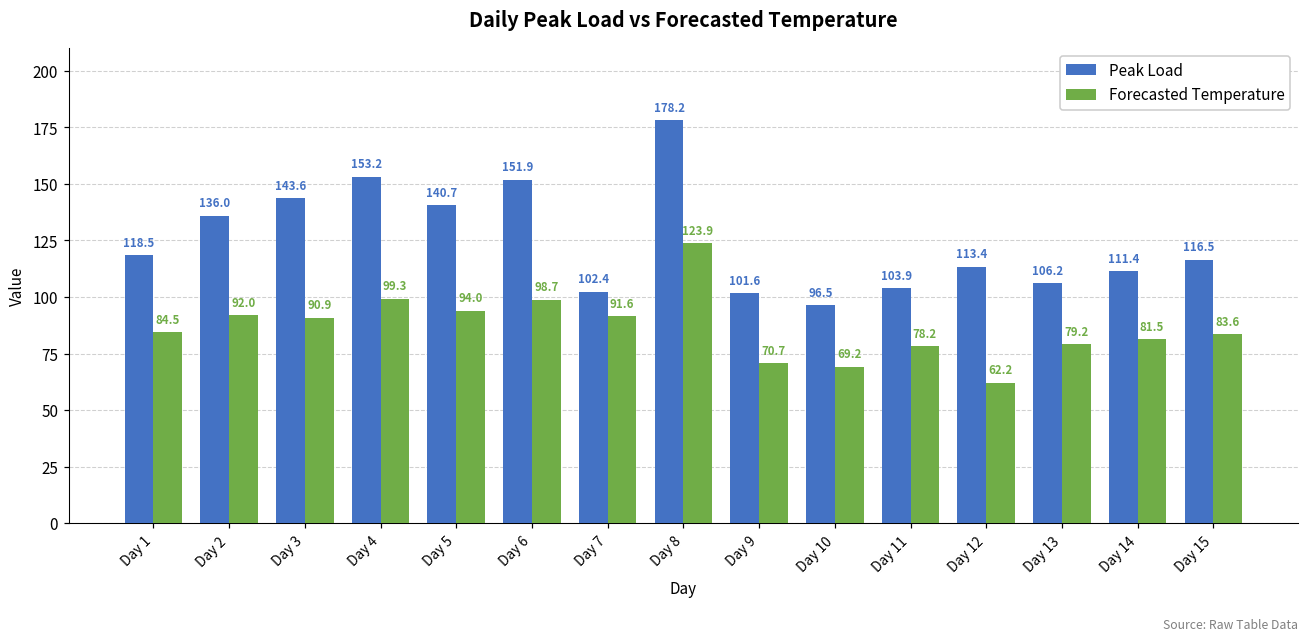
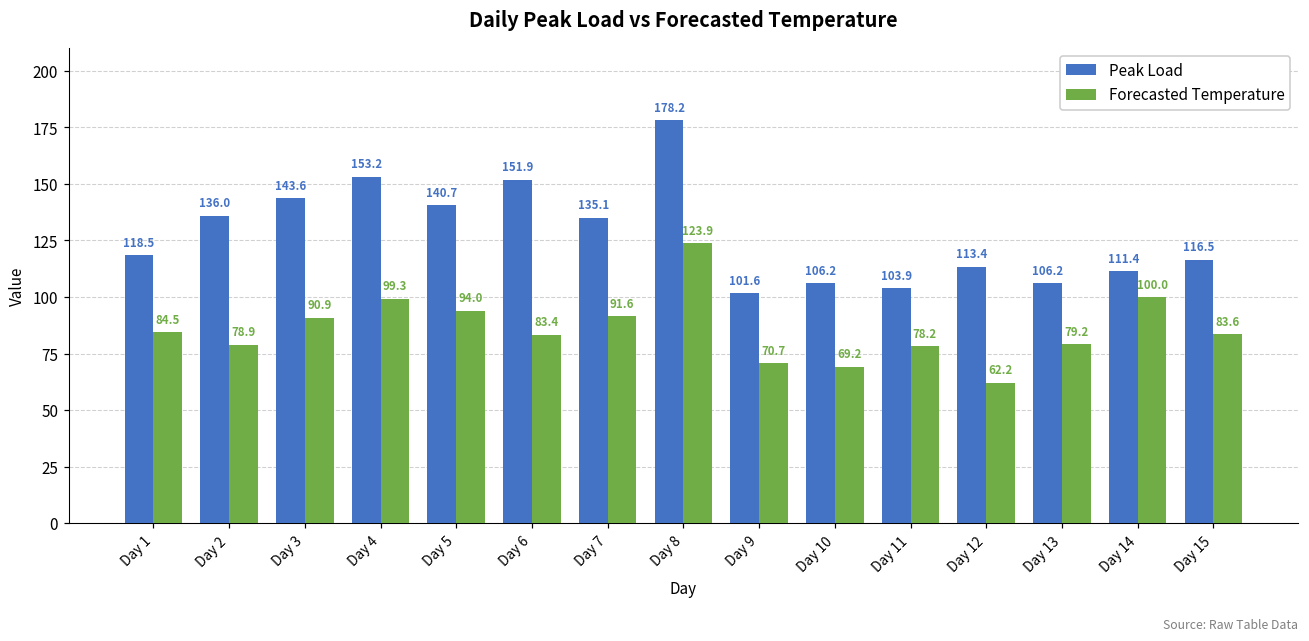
Forecasted Temperature, Day 2: 92.0 -> 78.9
Forecasted Temperature, Day 6: 98.7 -> 83.4
Peak Load, Day 7: 102.4 -> 135.1
Peak Load, Day 10: 96.5 -> 106.2
Forecasted Temperature, Day 14: 81.5 -> 100.0
